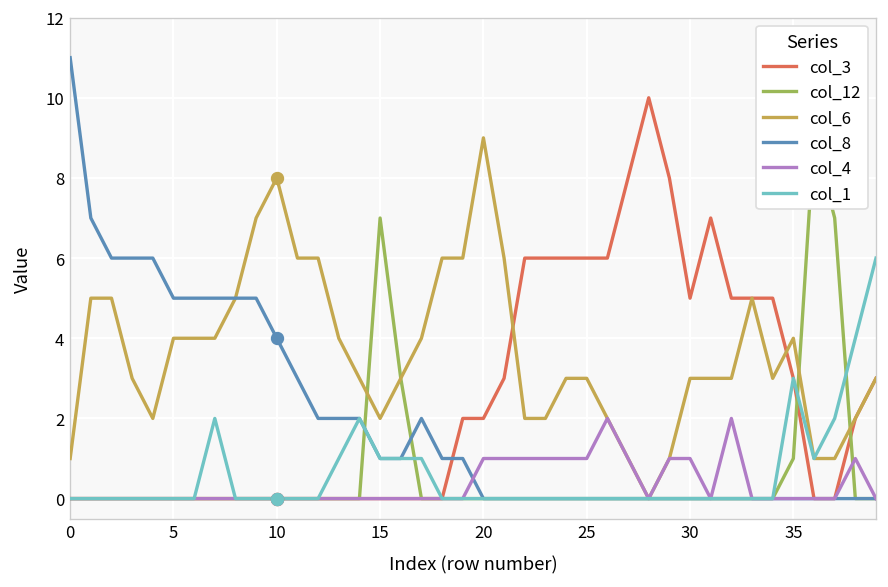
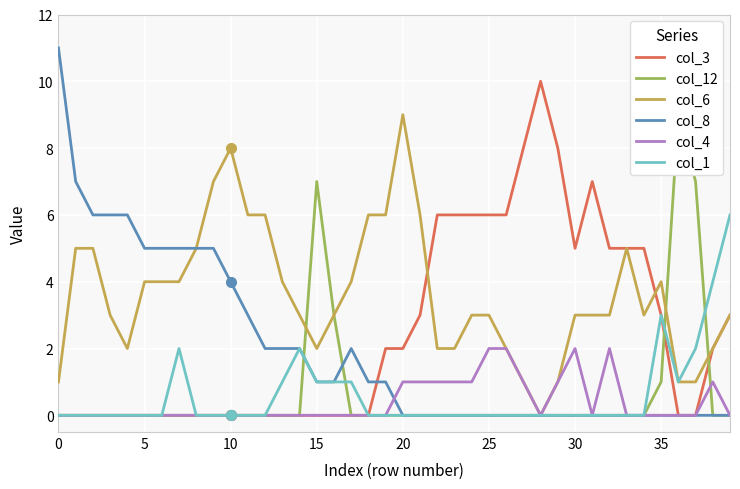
col_4, 25: 1 -> 2
col_4, 30: 1 -> 2
